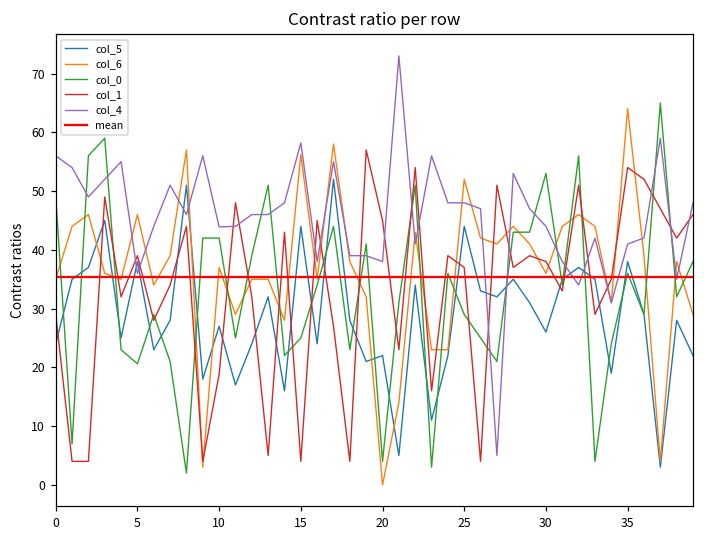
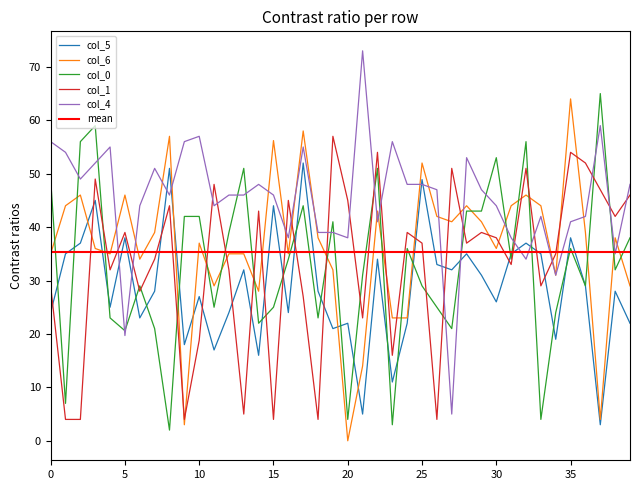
col_4, 5: 36 -> 20
col_4, 10: 44 -> 57
col_4, 15: 58 -> 46
col_5, 25: 44 -> 49
